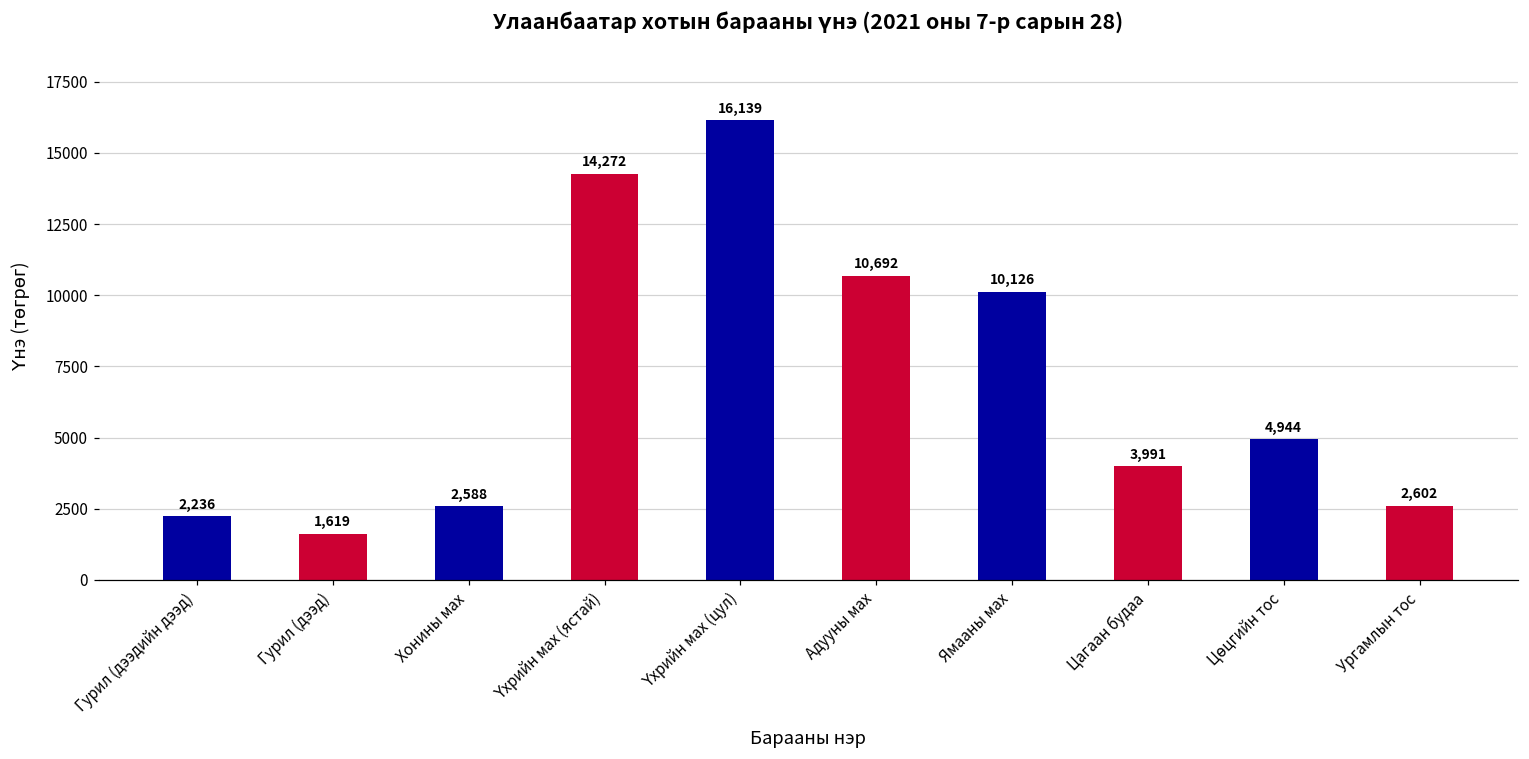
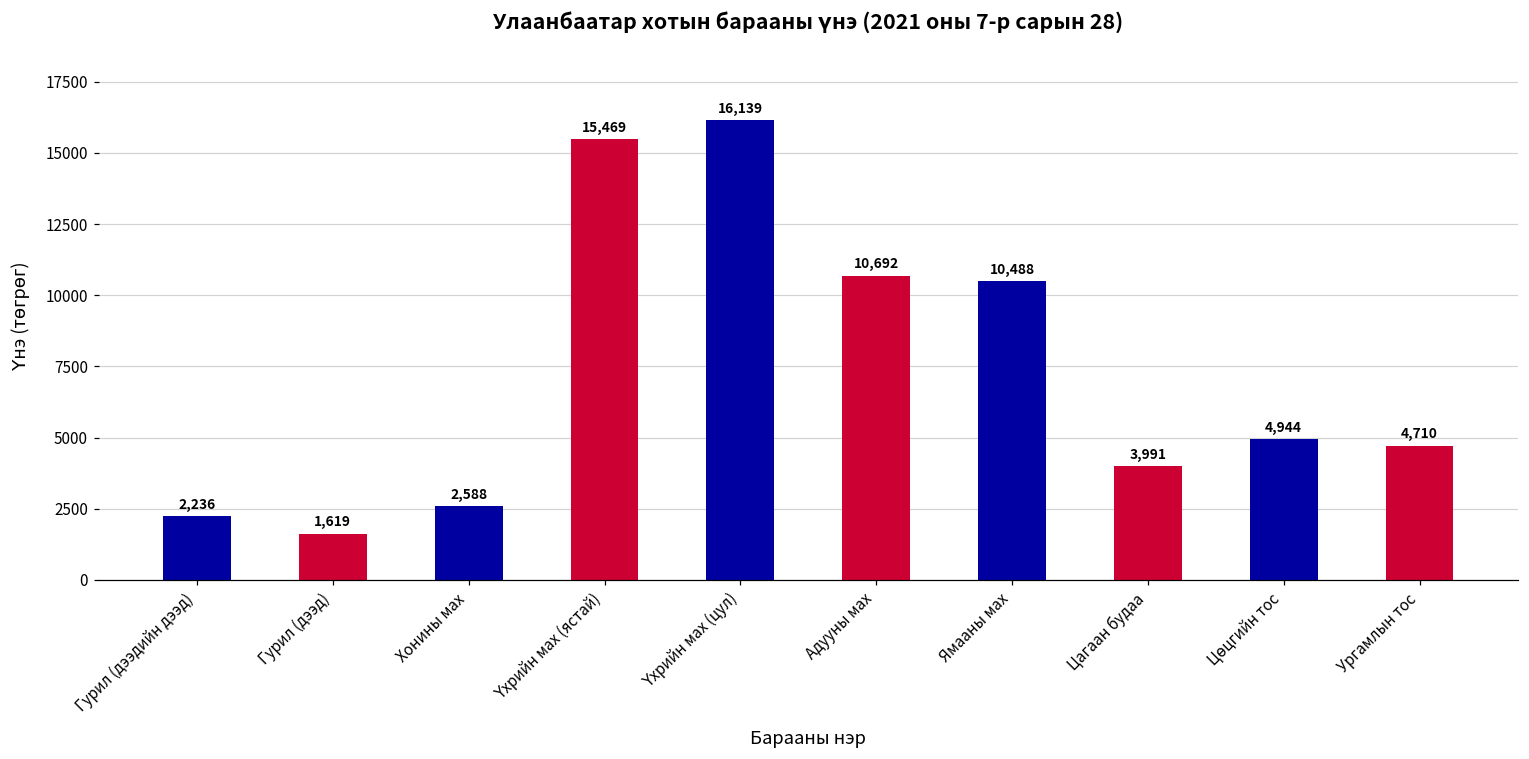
Үхрийн мах (ястай): 14,272 -> 15,469
Ямааны мах: 10,126 -> 10,488
Ургамлын тос: 2,602 -> 4,710
